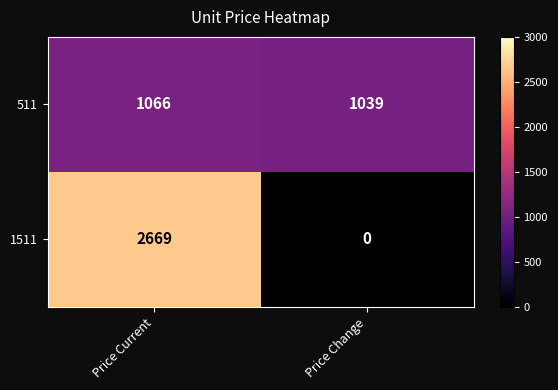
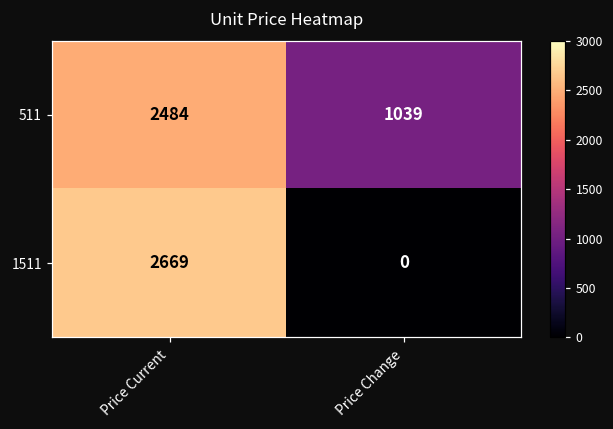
511, Price Current: 1066 -> 2484
